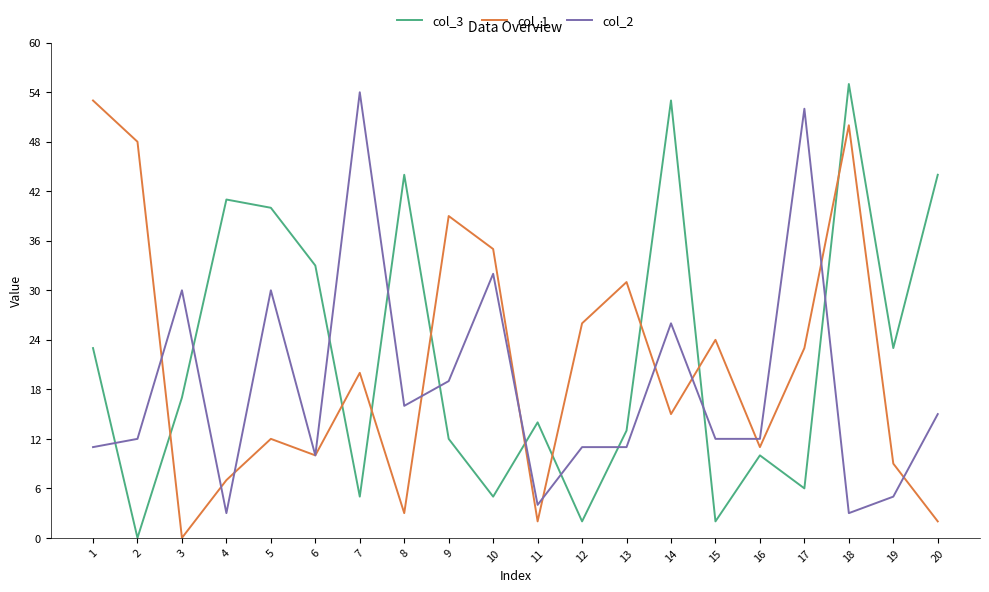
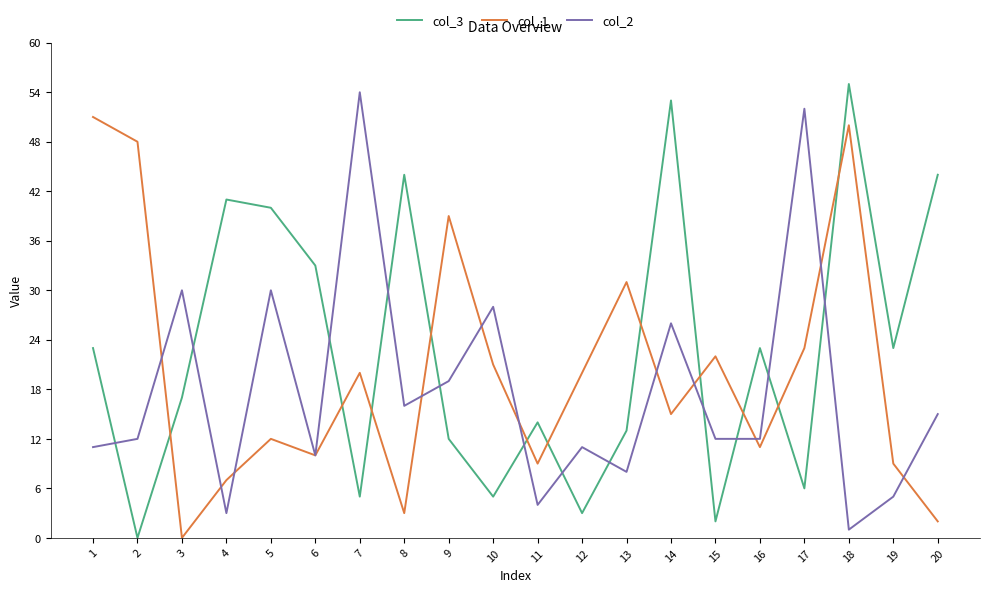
col_1, 1: 53 -> 51
col_1, 10: 35 -> 21
col_2, 10: 32 -> 28
col_1, 11: 2 -> 9
col_3, 12: 2 -> 3
col_1, 12: 26 -> 20
col_2, 13: 11 -> 8
col_1, 15: 24 -> 22
col_3, 16: 10 -> 23
col_2, 18: 3 -> 1
